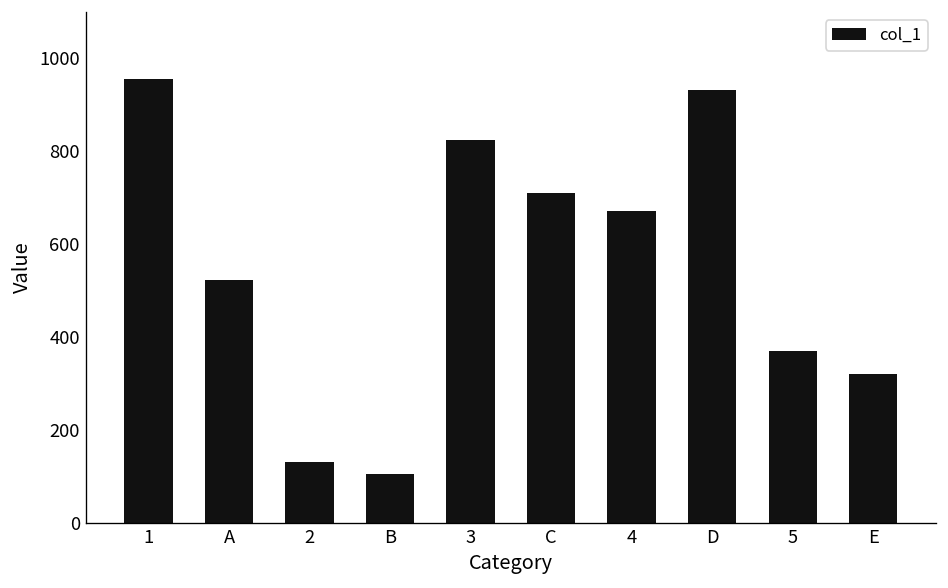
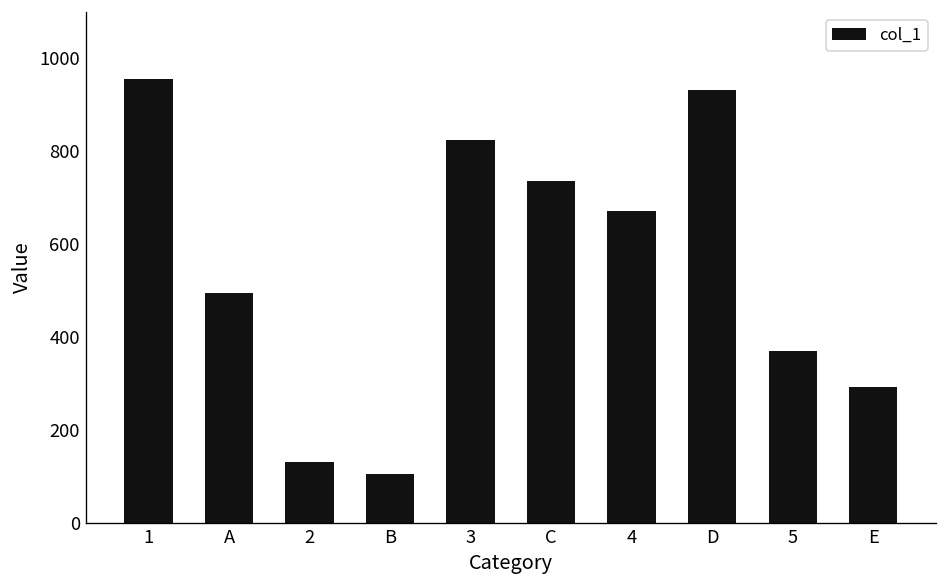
A: 520 -> 500
C: 710 -> 740
E: 320 -> 290
